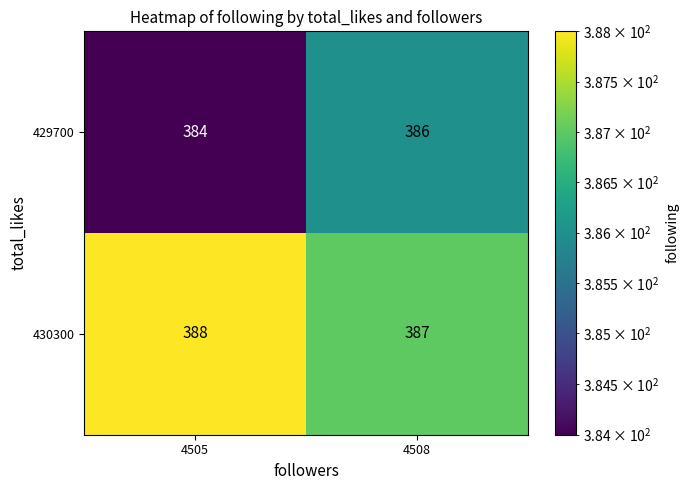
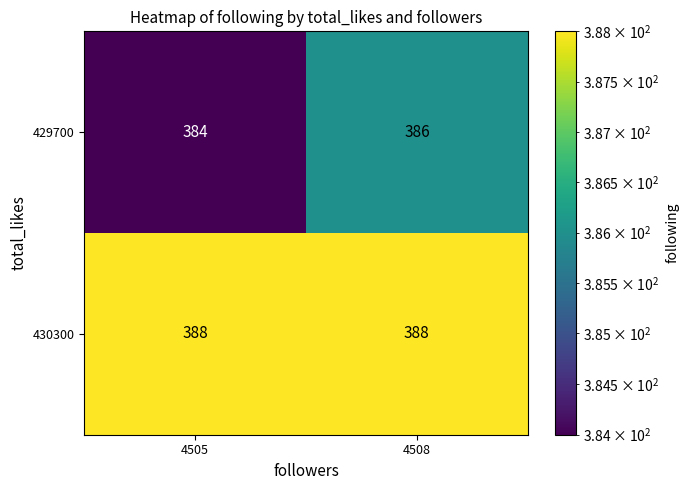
430300, 4508: 387 -> 388
